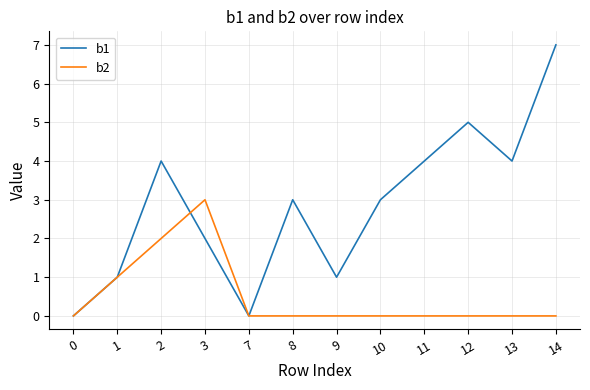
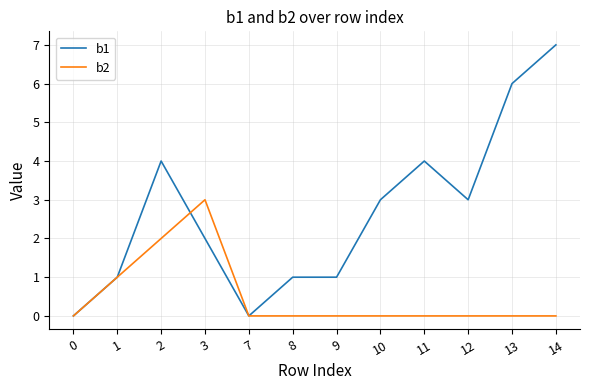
b1, 8: 3 -> 1
b1, 12: 5 -> 3
b1, 13: 4 -> 6
